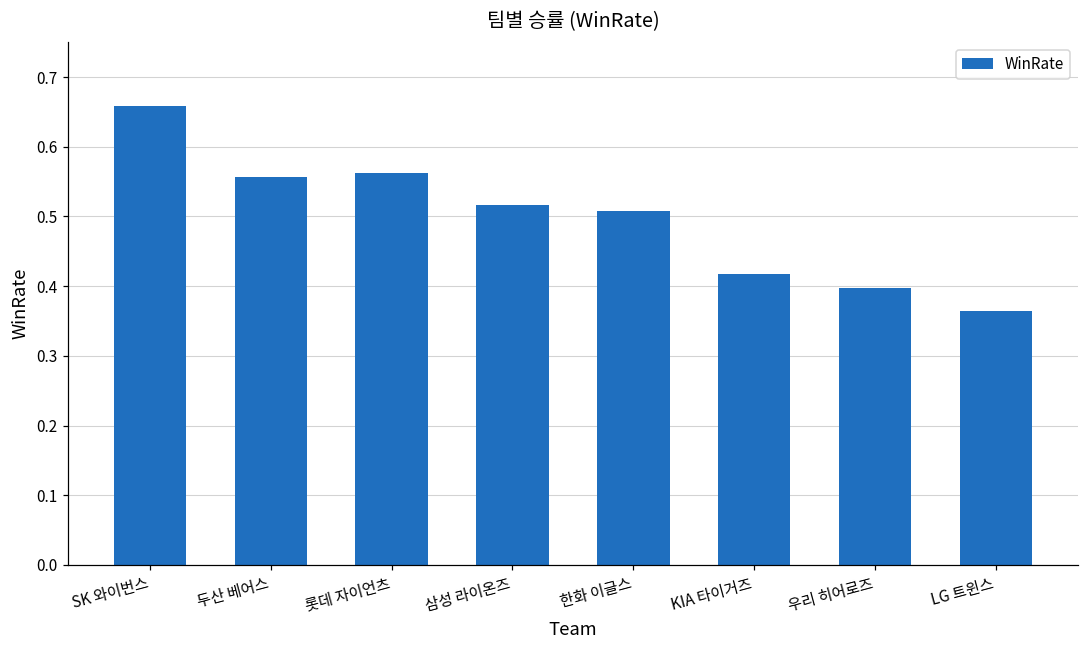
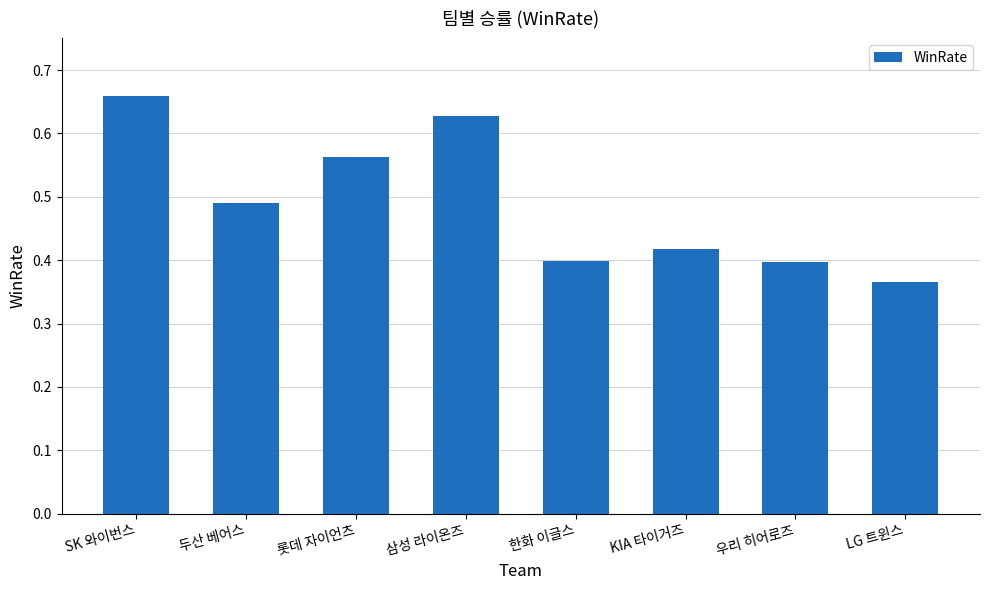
두산 베어스: 0.56 -> 0.49
삼성 라이온즈: 0.52 -> 0.63
한화 이글스: 0.51 -> 0.40
